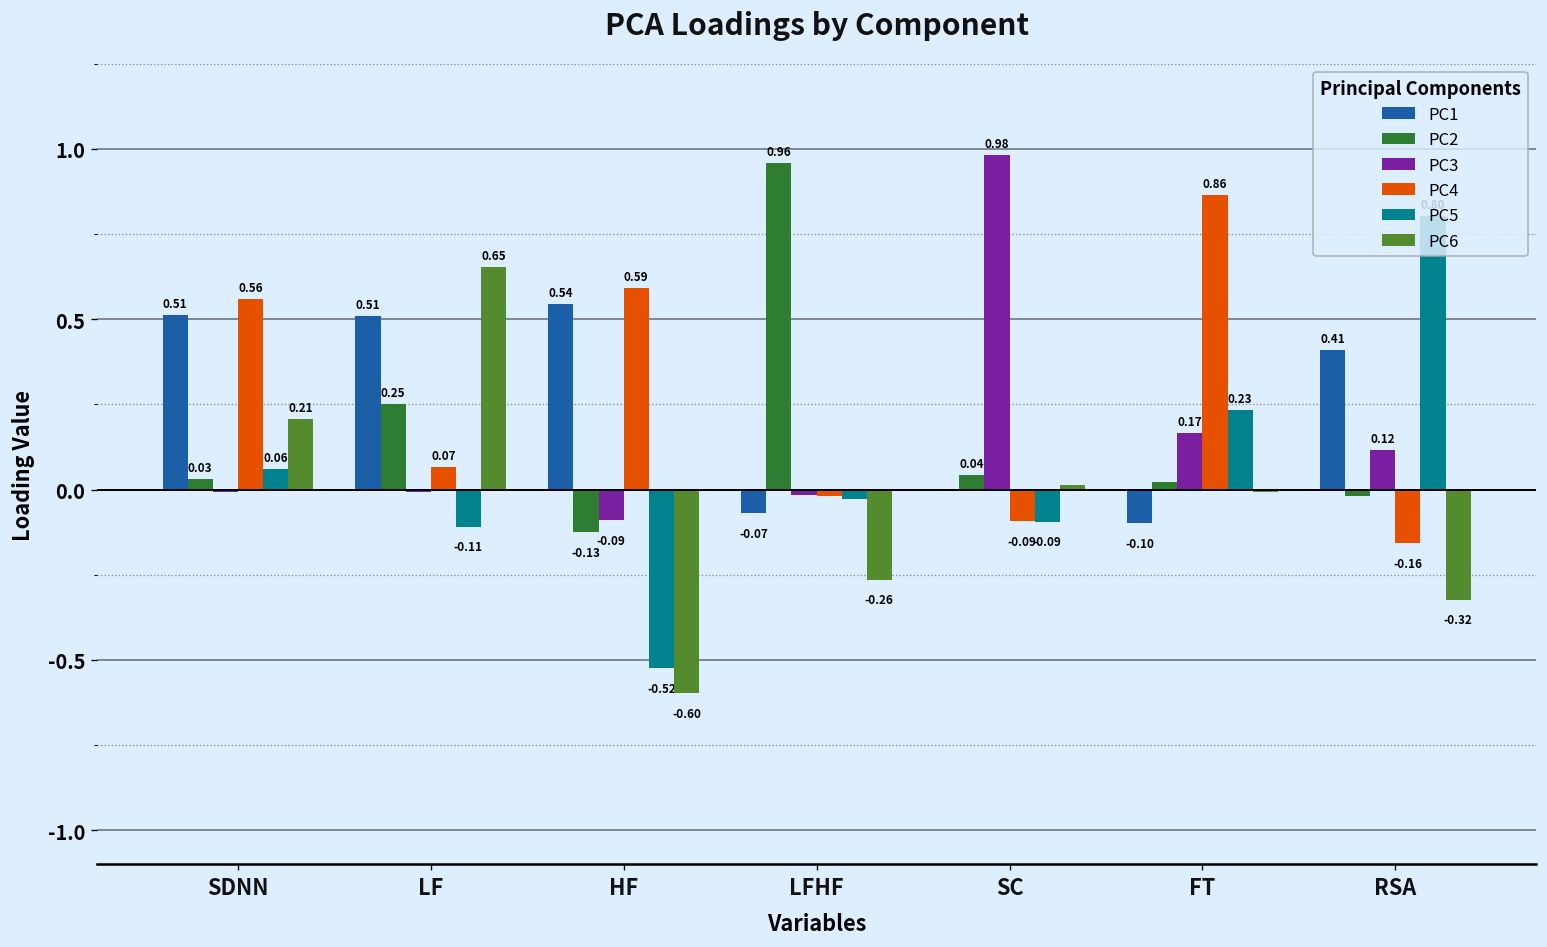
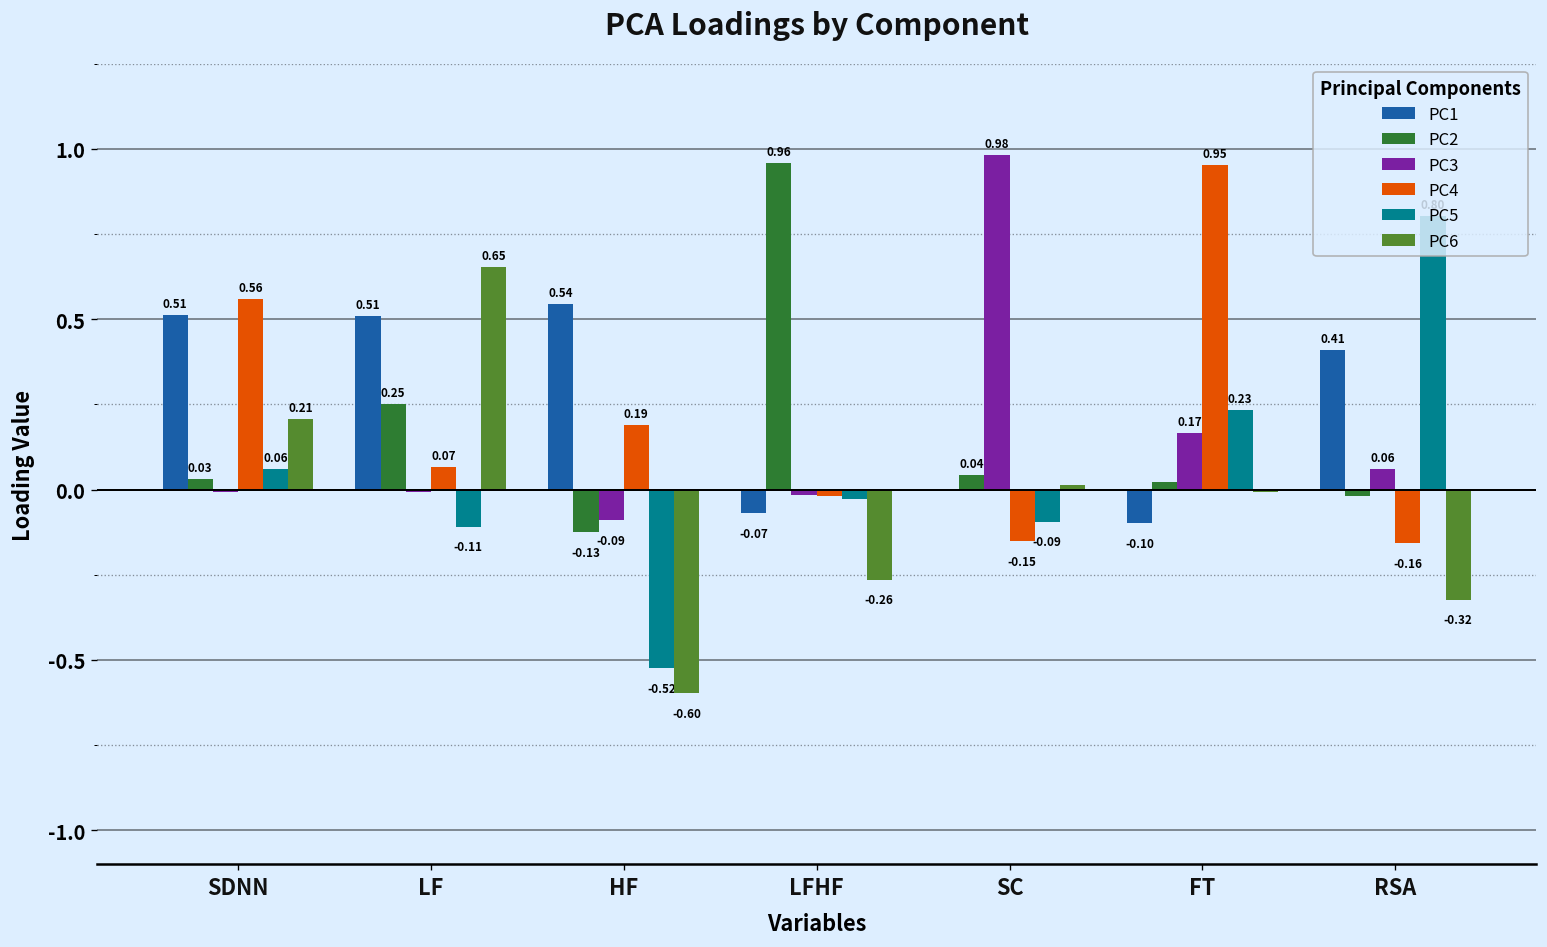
PC4, HF: 0.59 -> 0.19
PC4, SC: -0.09 -> -0.15
PC4, FT: 0.86 -> 0.95
PC3, RSA: 0.12 -> 0.06
